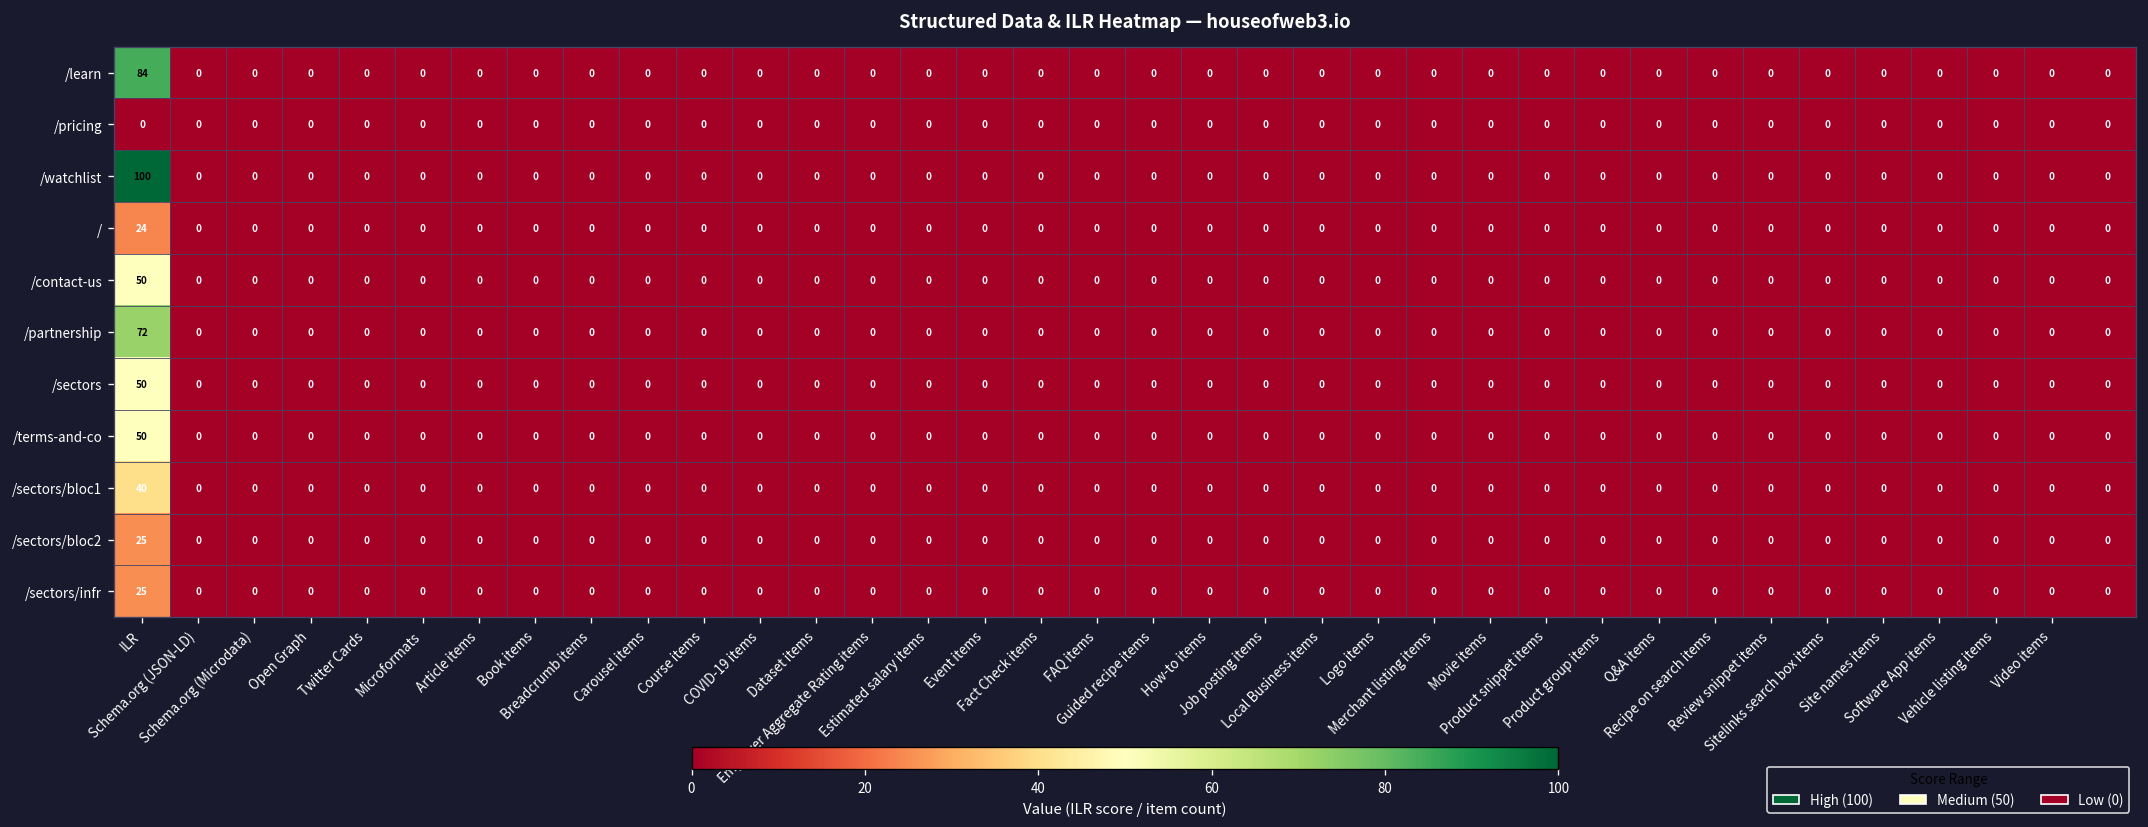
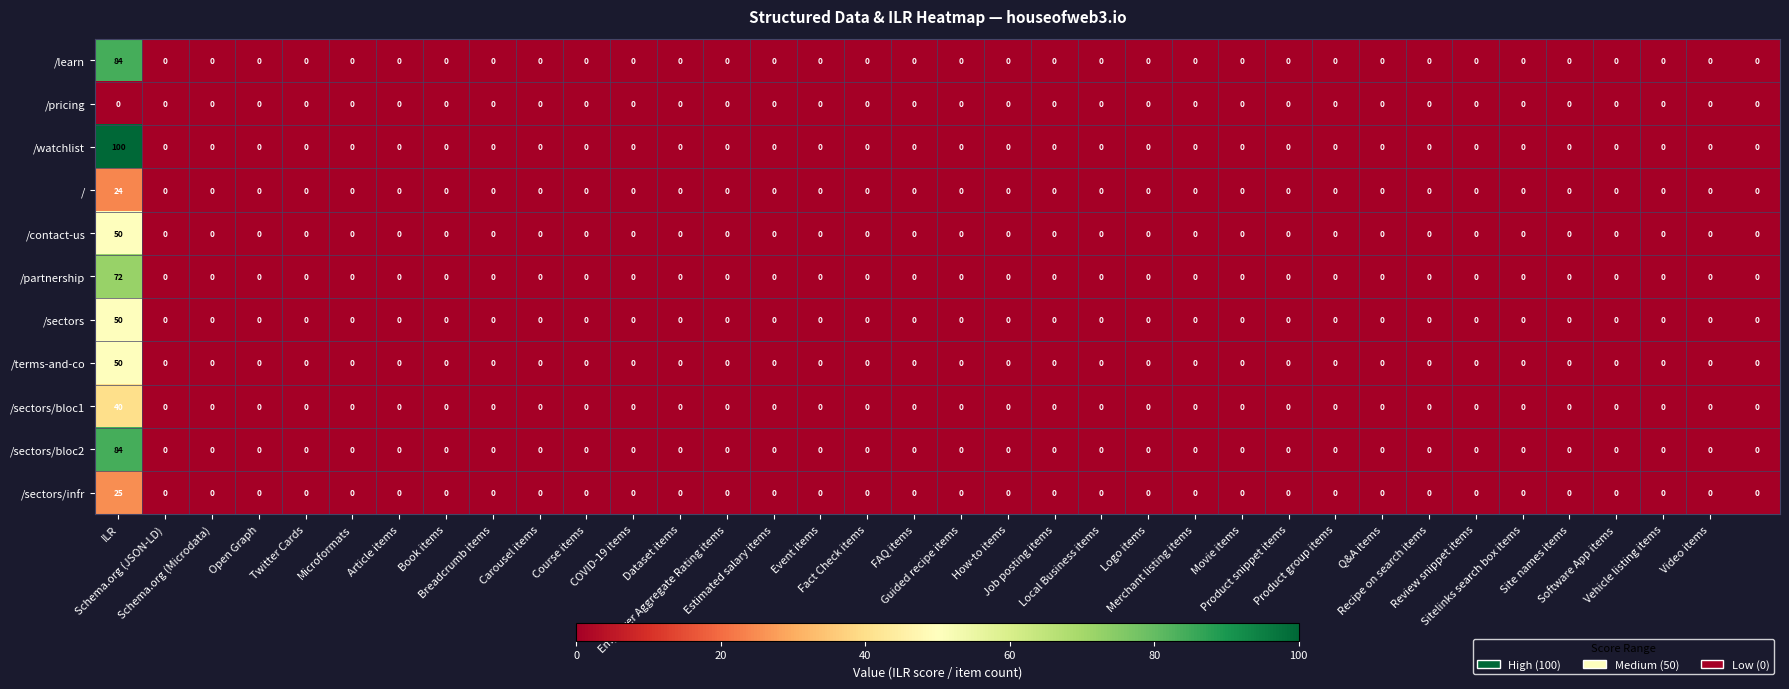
/sectors/bloc2, ILR: 25 -> 84
